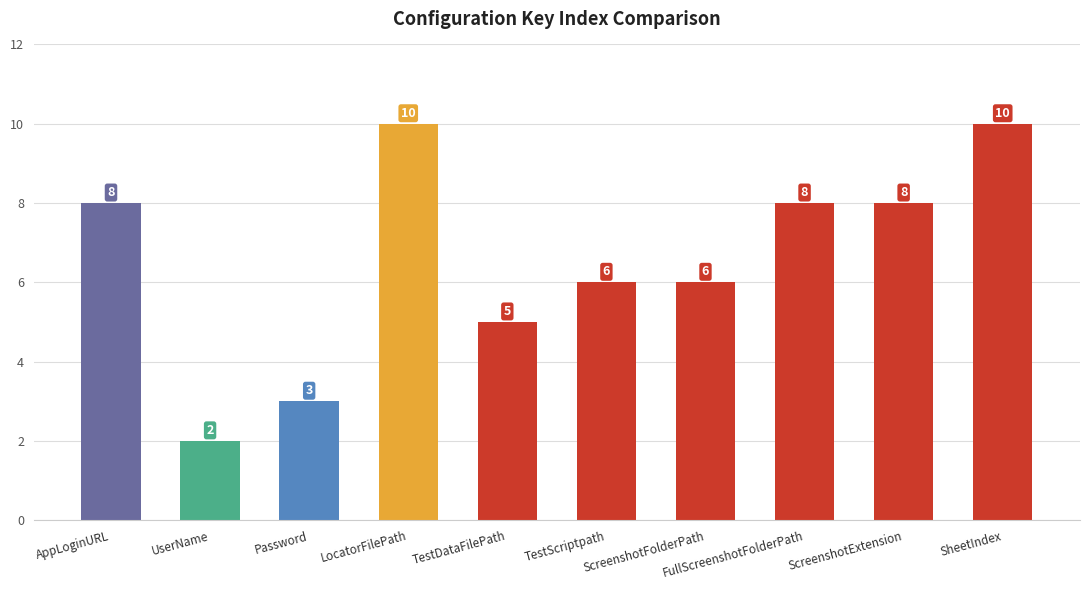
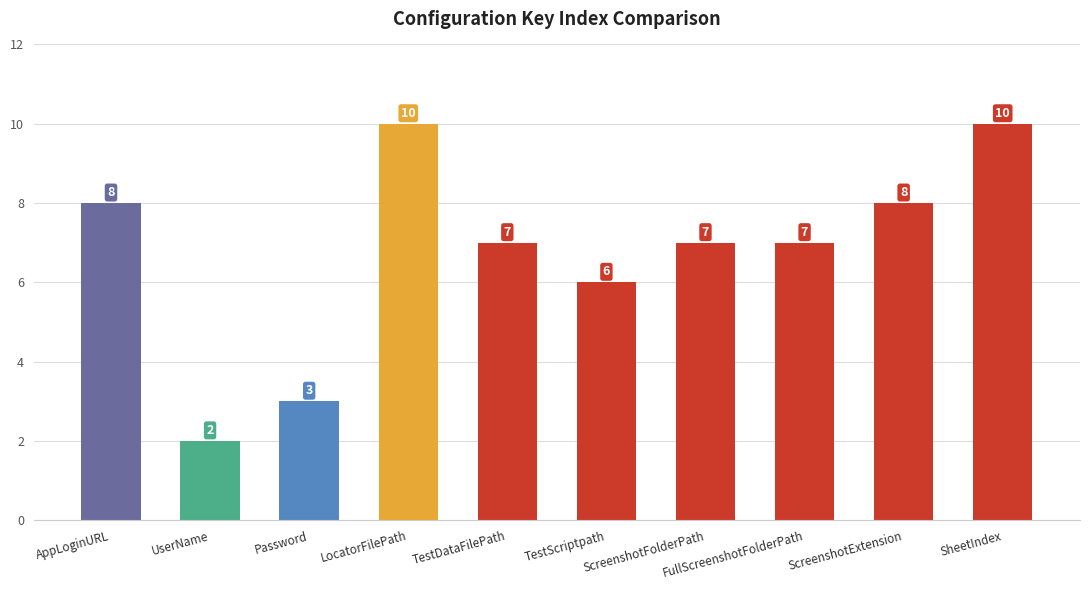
TestDataFilePath: 5 -> 7
ScreenshotFolderPath: 6 -> 7
FullScreenshotFolderPath: 8 -> 7
